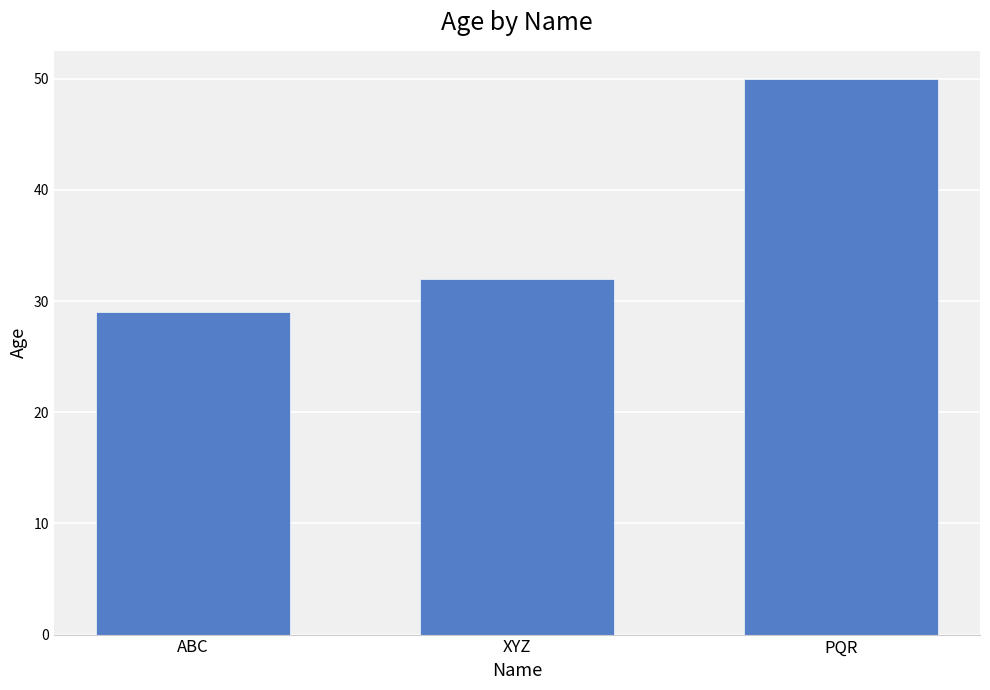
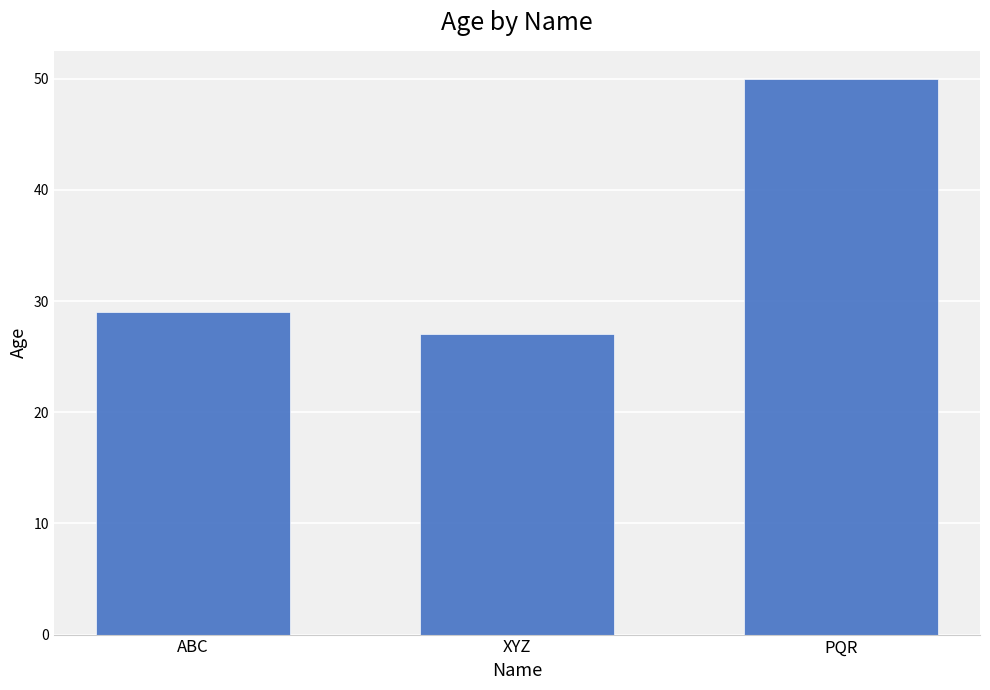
XYZ: 32 -> 27
